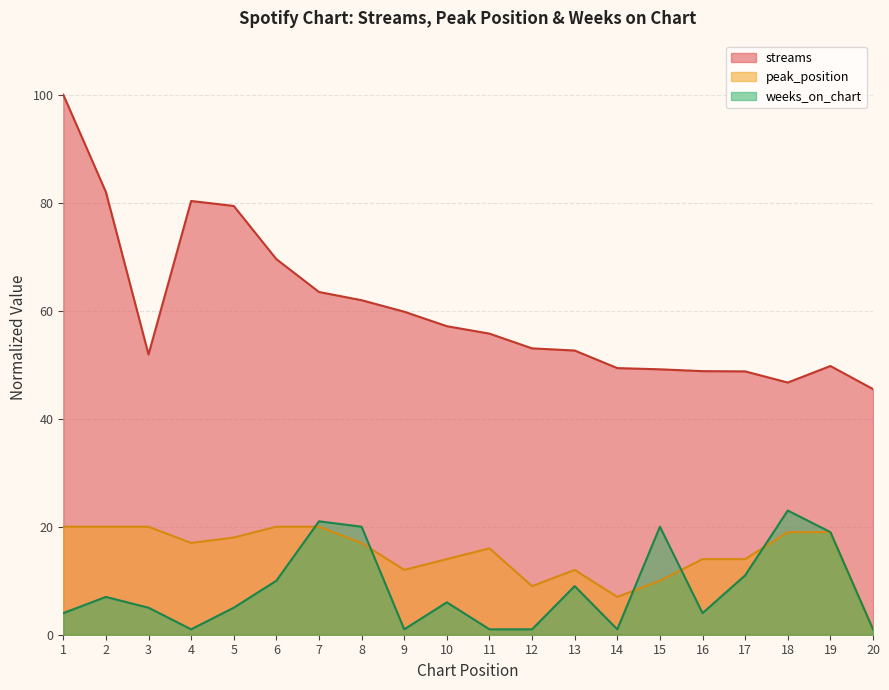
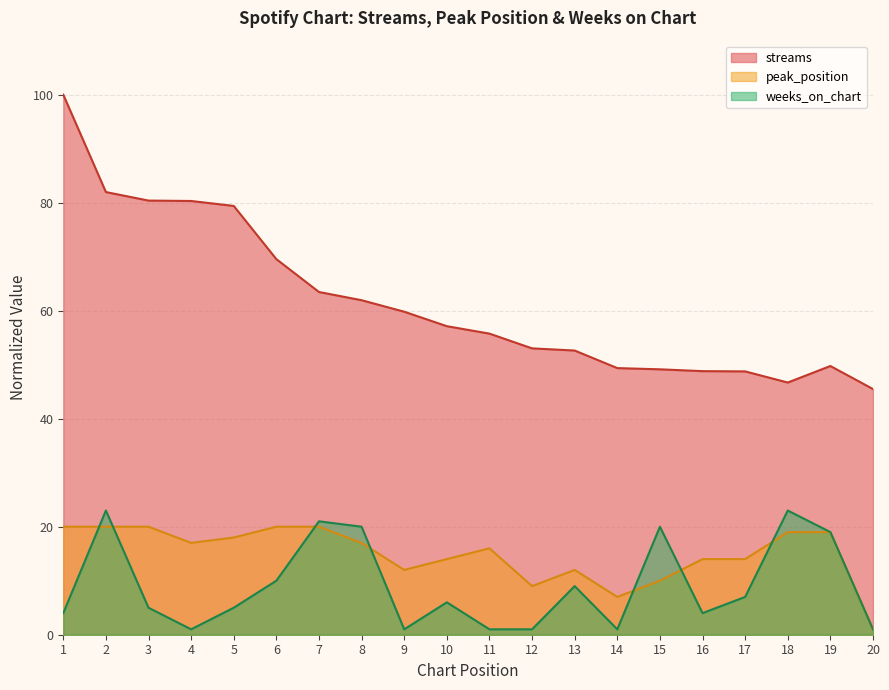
weeks_on_chart, 2: 7 -> 23
streams, 3: 52 -> 80
weeks_on_chart, 17: 11 -> 7
